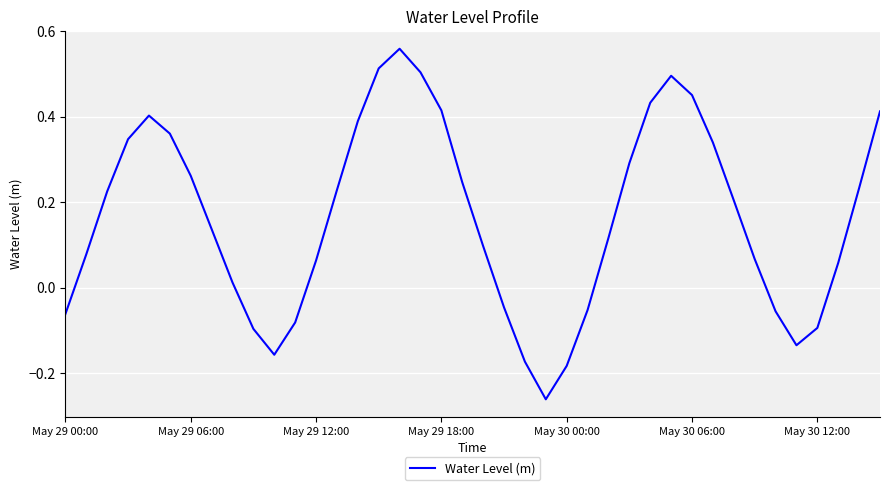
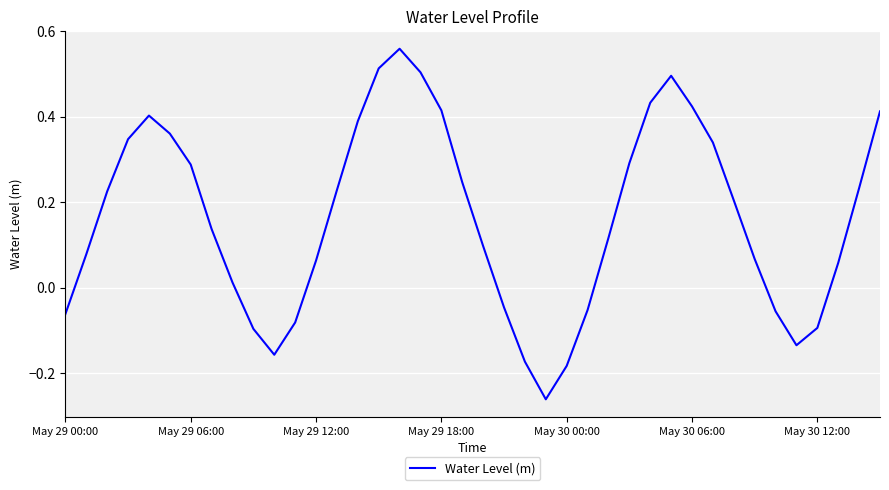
May 29 06:00: 0.26 -> 0.29
May 30 06:00: 0.45 -> 0.42
